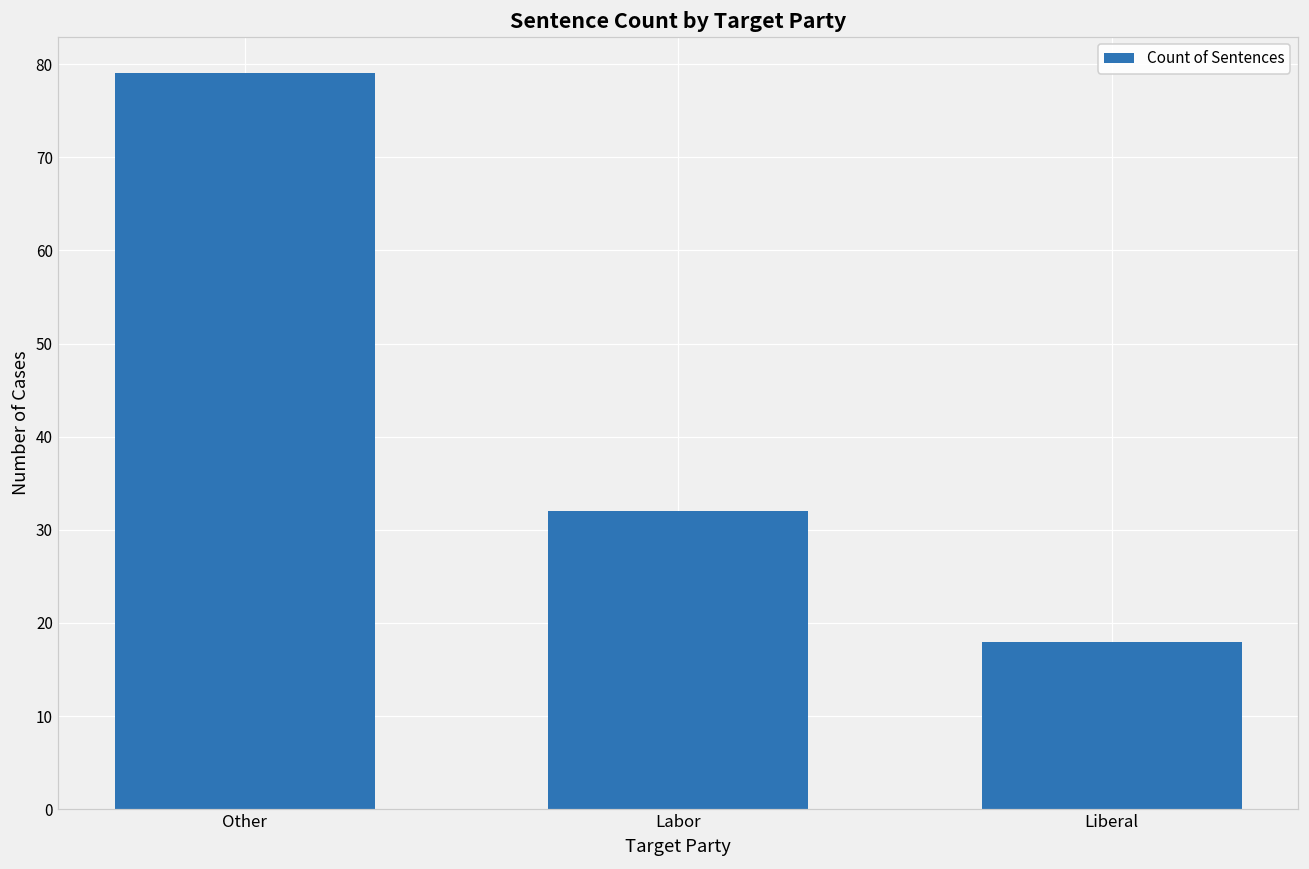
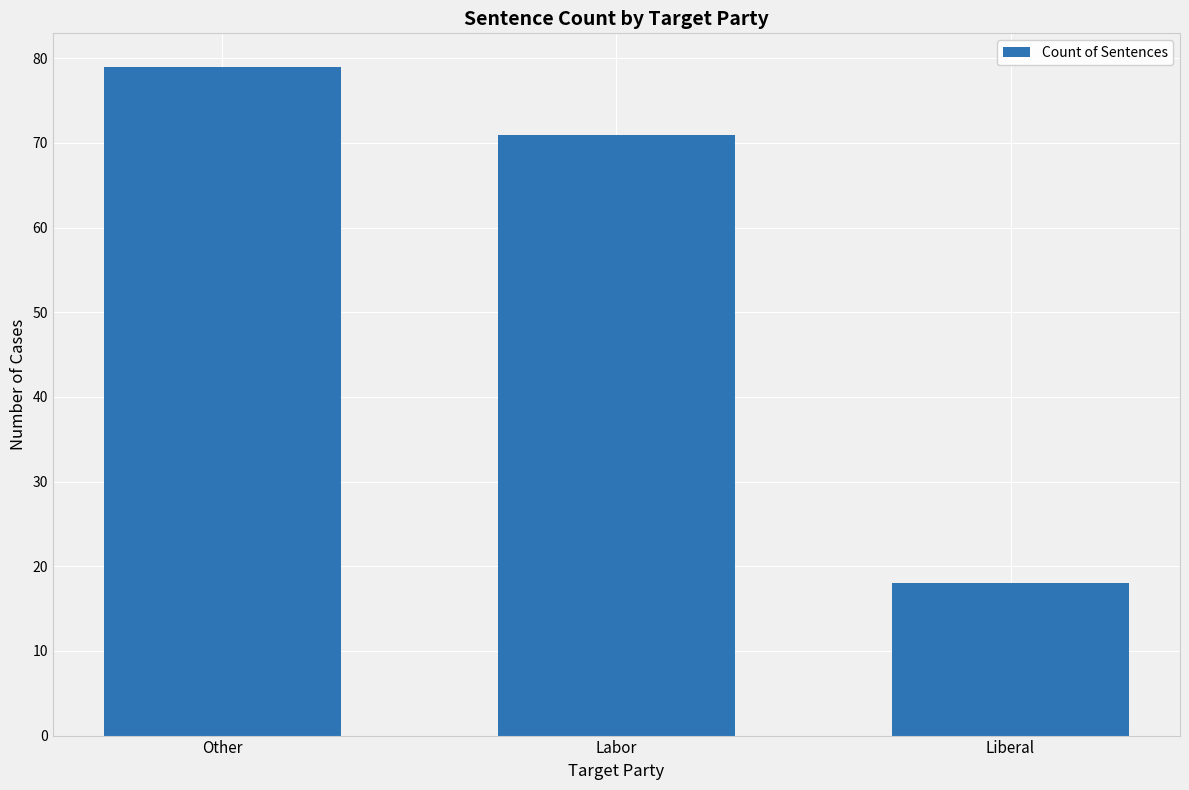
Labor: 32 -> 71
